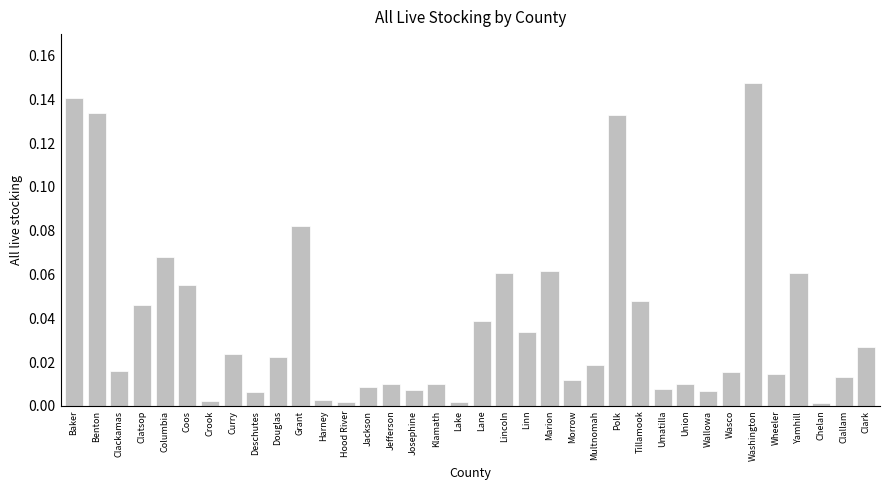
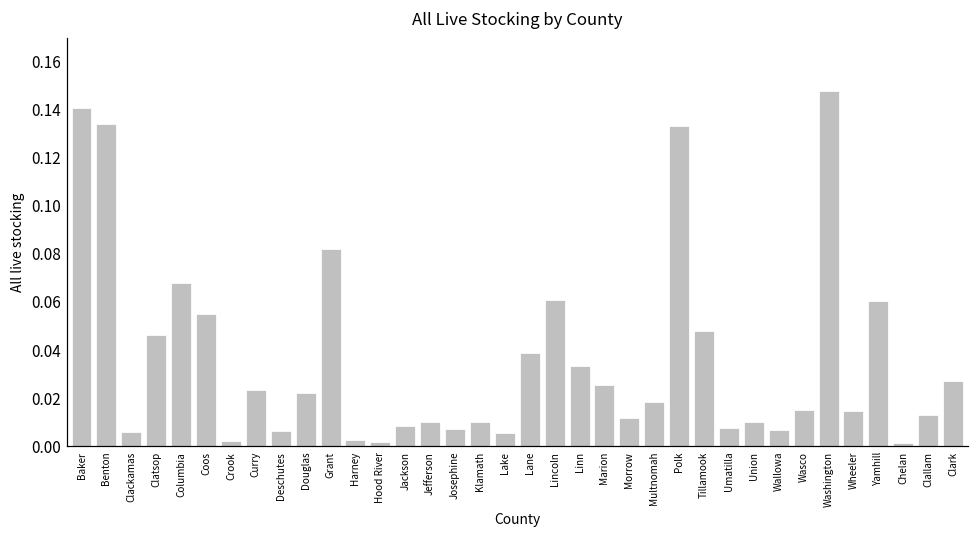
Clackamas: 0.016 -> 0.006
Lake: 0.002 -> 0.006
Marion: 0.062 -> 0.026
